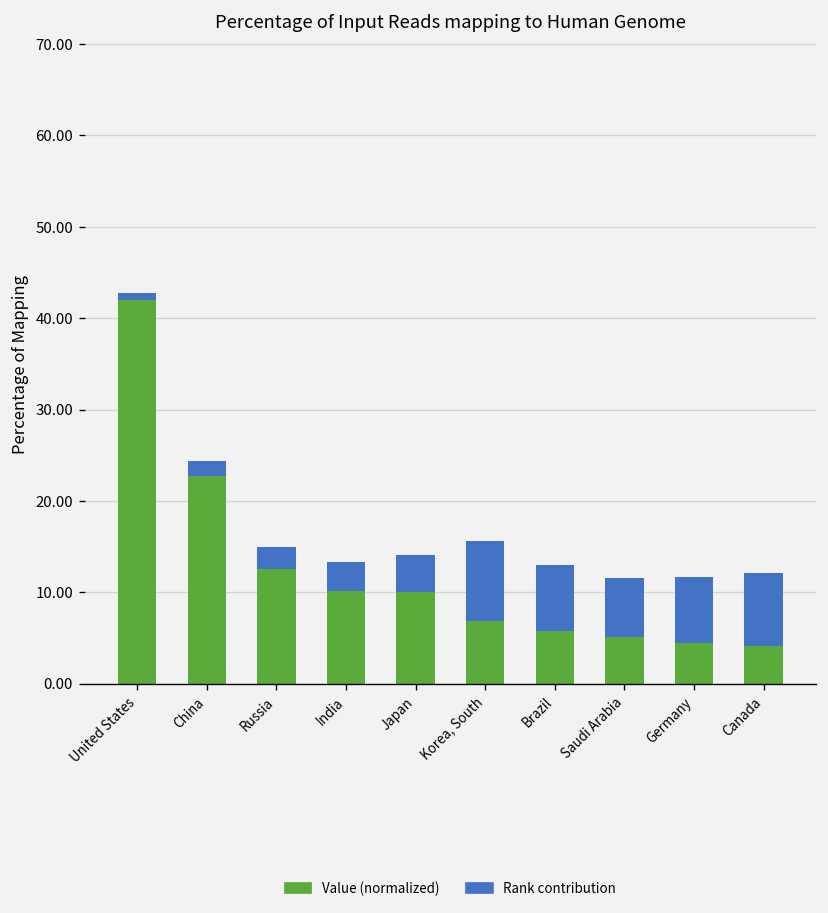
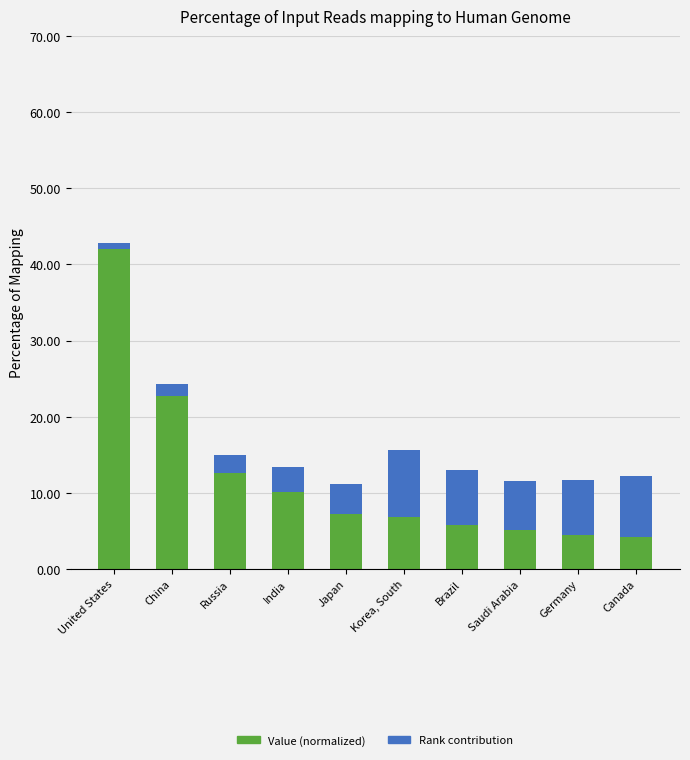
Value (normalized), Japan: 10 -> 7
